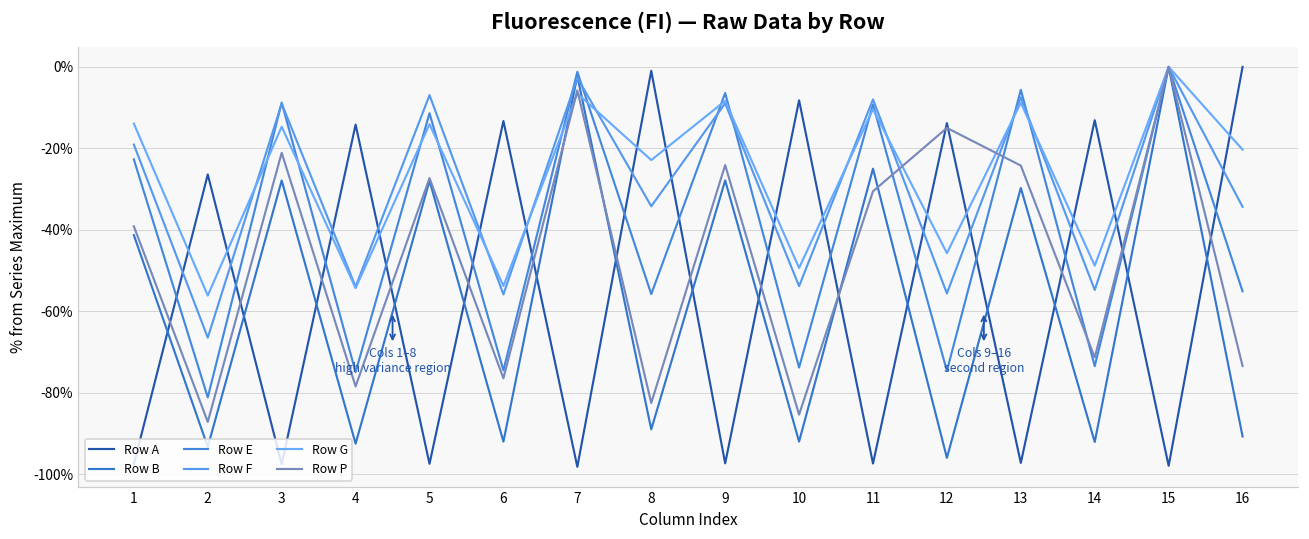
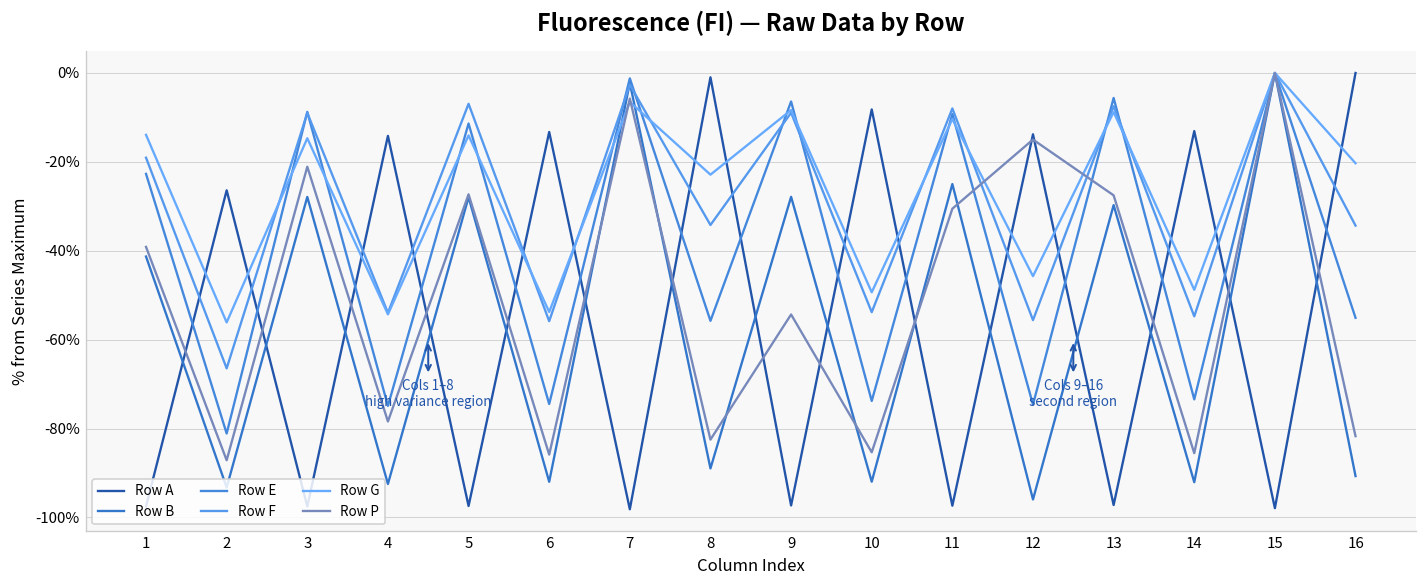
Row P, 6: -76% -> -86%
Row P, 9: -24% -> -54%
Row P, 13: -24% -> -28%
Row P, 14: -71% -> -86%
Row P, 16: -73% -> -82%
